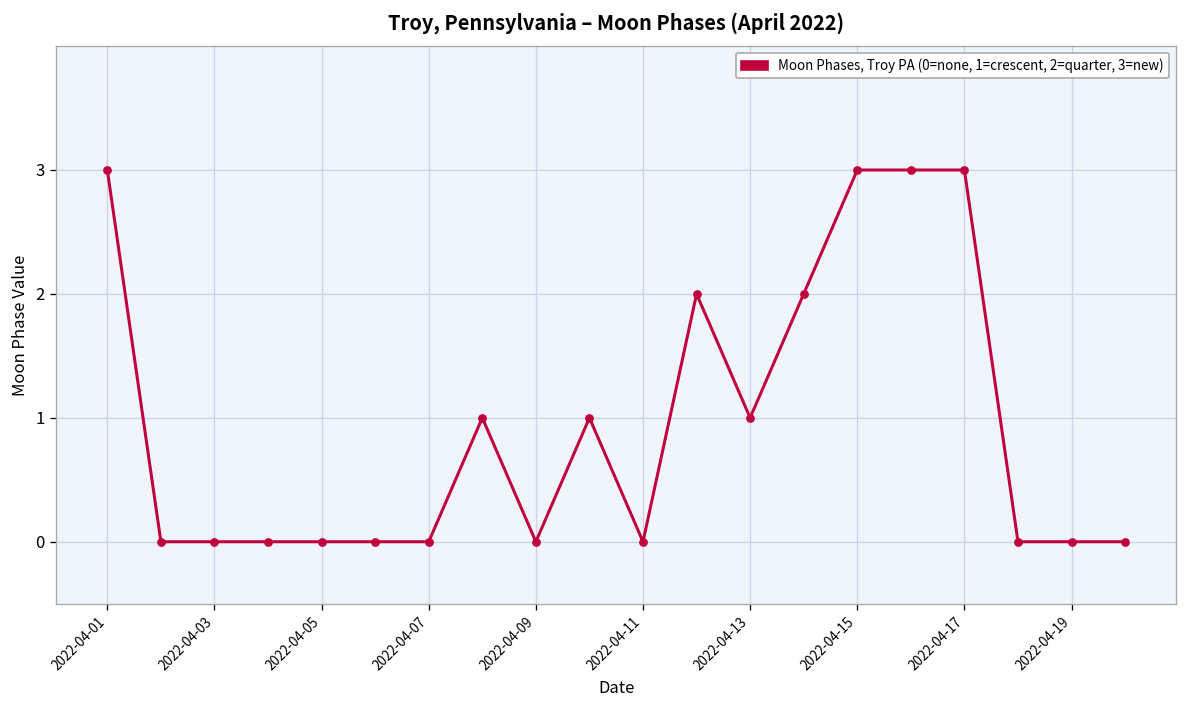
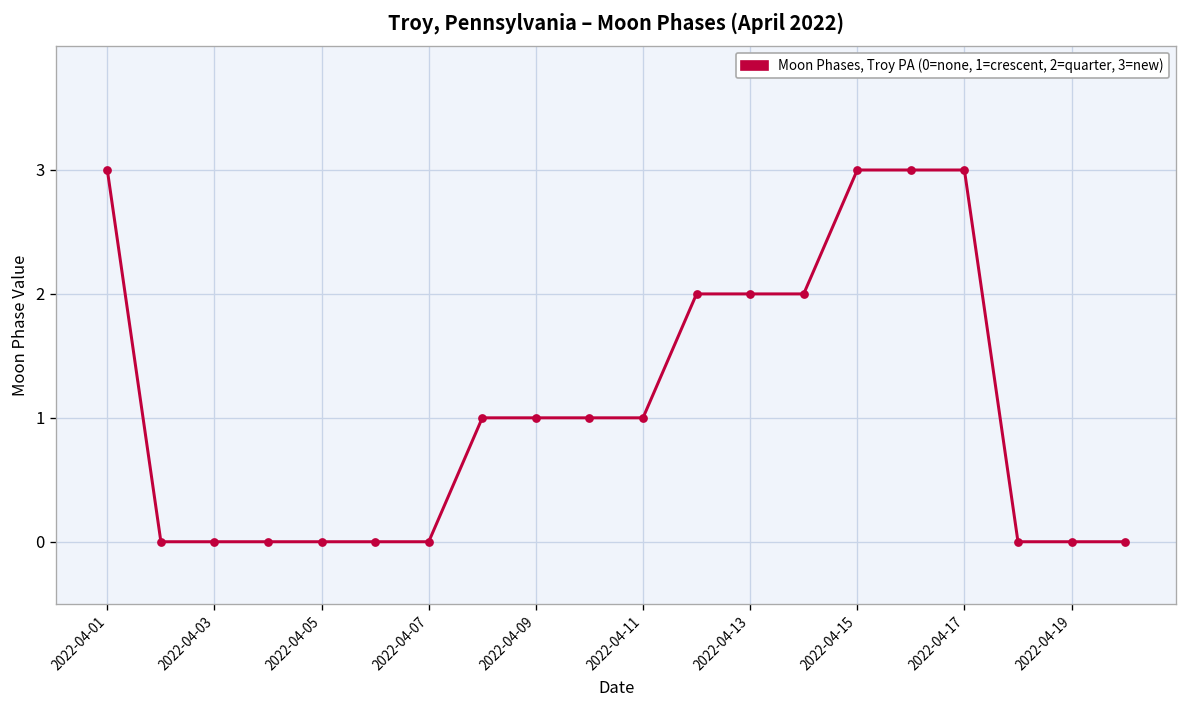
2022-04-09: 0 -> 1
2022-04-11: 0 -> 1
2022-04-13: 1 -> 2
